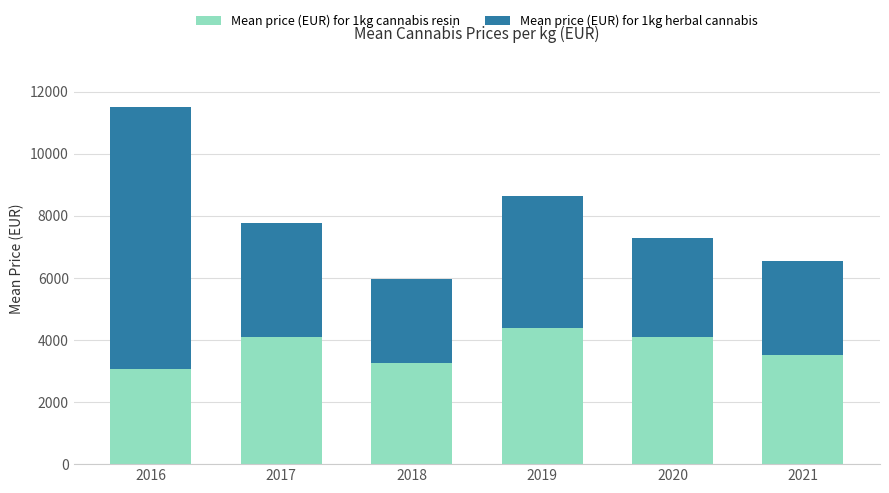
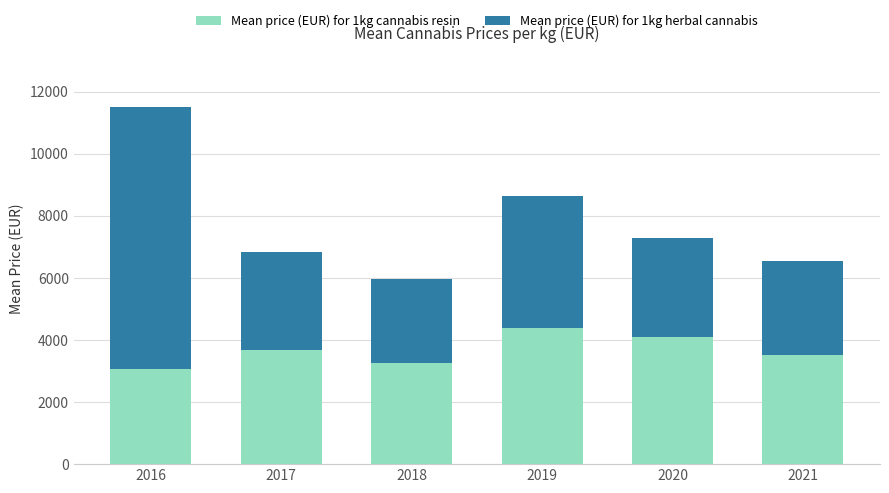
Mean price (EUR) for 1kg cannabis resin, 2017: 4100 -> 3700
Mean price (EUR) for 1kg herbal cannabis, 2017: 3700 -> 3200
